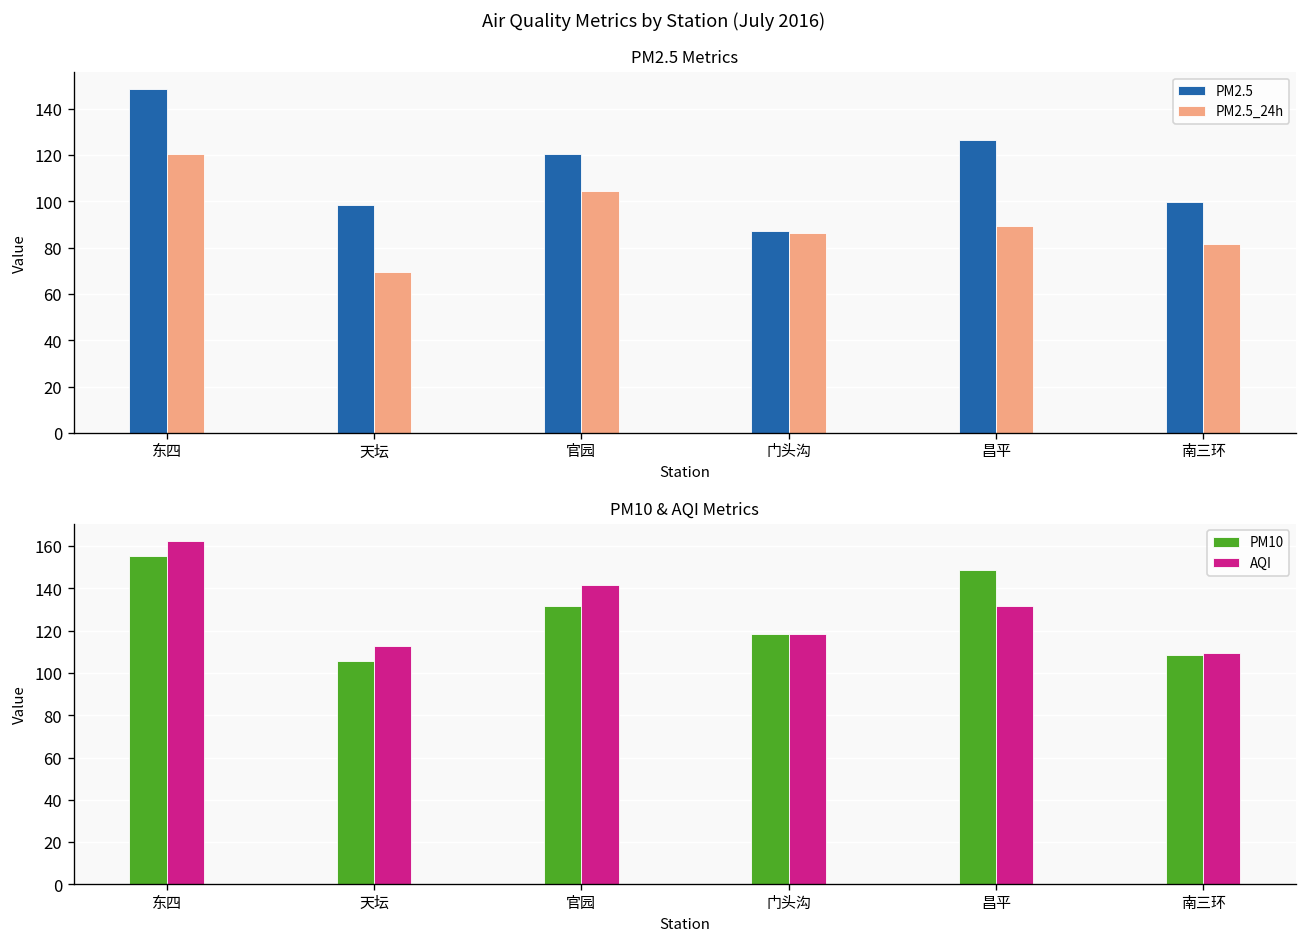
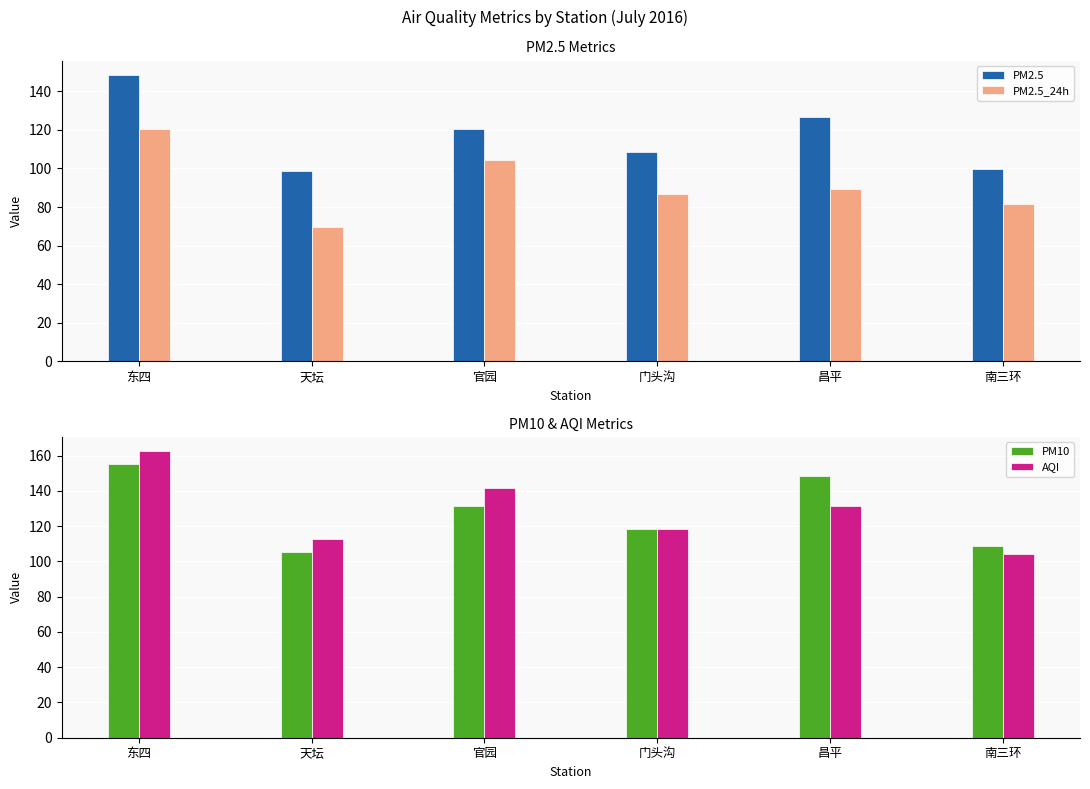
PM2.5 Metrics, PM2.5, 门头沟: 87 -> 109
PM10 & AQI Metrics, AQI, 南三环: 110 -> 104
